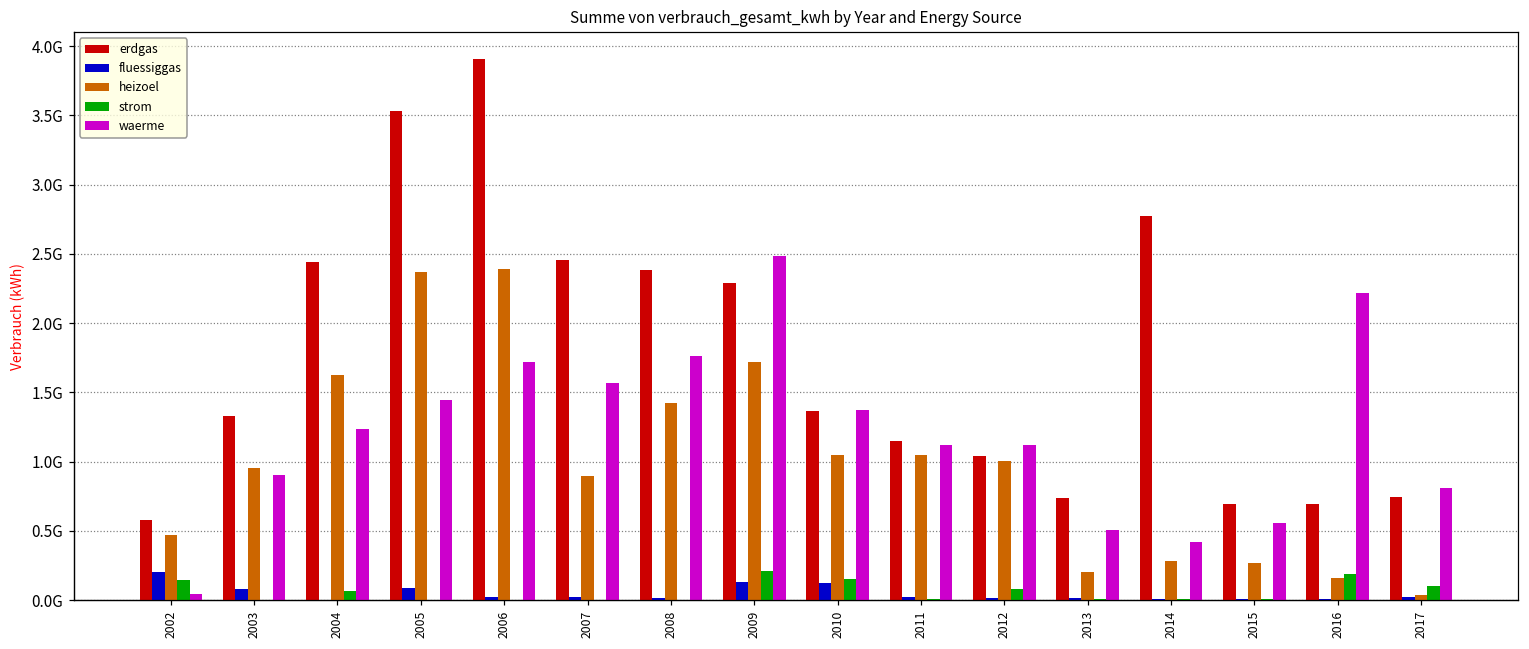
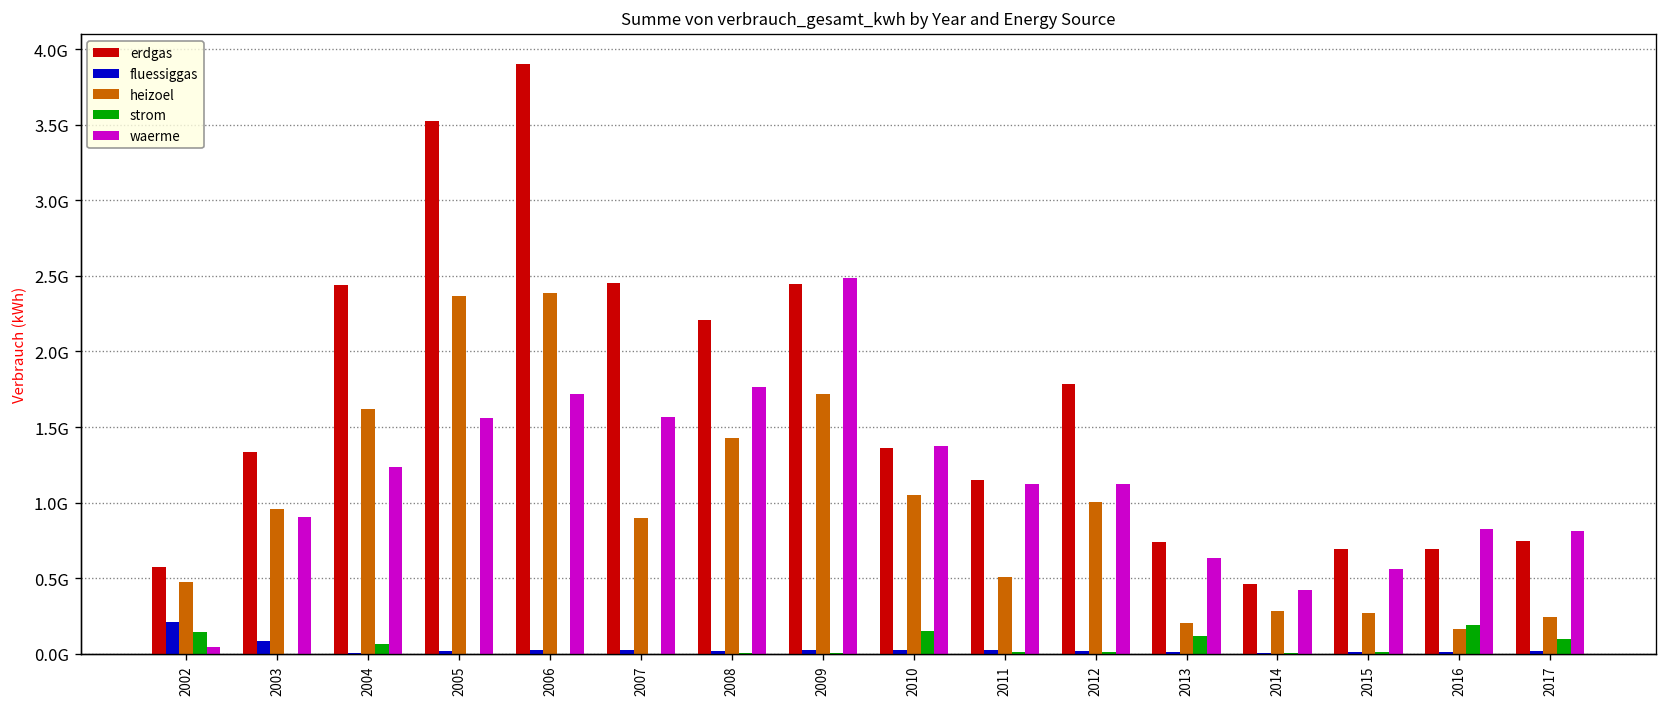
fluessiggas, 2005: 90000000 -> 20000000
waerme, 2005: 1450000000 -> 1560000000
erdgas, 2008: 2390000000 -> 2210000000
erdgas, 2009: 2290000000 -> 2450000000
fluessiggas, 2009: 130000000 -> 30000000
strom, 2009: 210000000 -> 10000000
fluessiggas, 2010: 120000000 -> 20000000
heizoel, 2011: 1050000000 -> 510000000
erdgas, 2012: 1040000000 -> 1790000000
strom, 2012: 80000000 -> 10000000
strom, 2013: 10000000 -> 120000000
waerme, 2013: 510000000 -> 630000000
erdgas, 2014: 2770000000 -> 460000000
waerme, 2016: 2220000000 -> 830000000
heizoel, 2017: 40000000 -> 240000000
